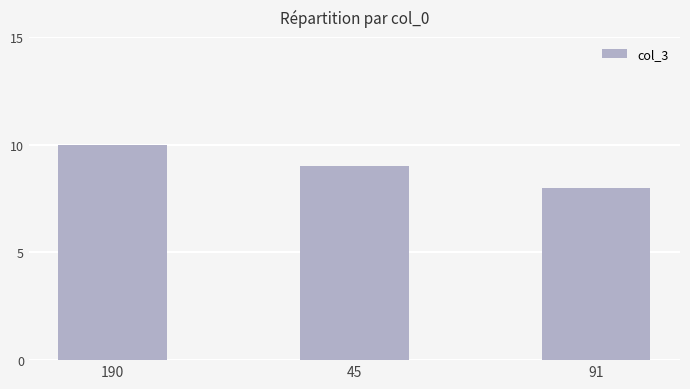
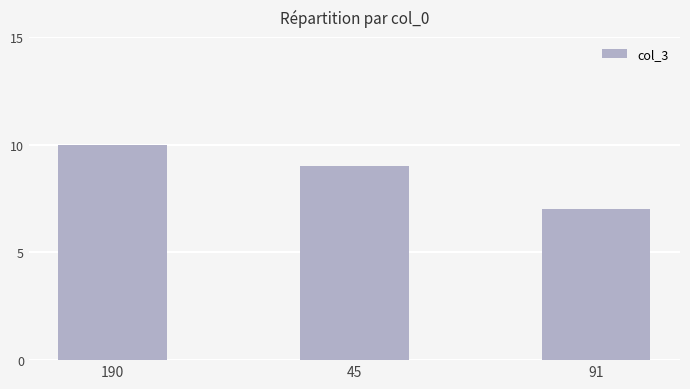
91: 8 -> 7
